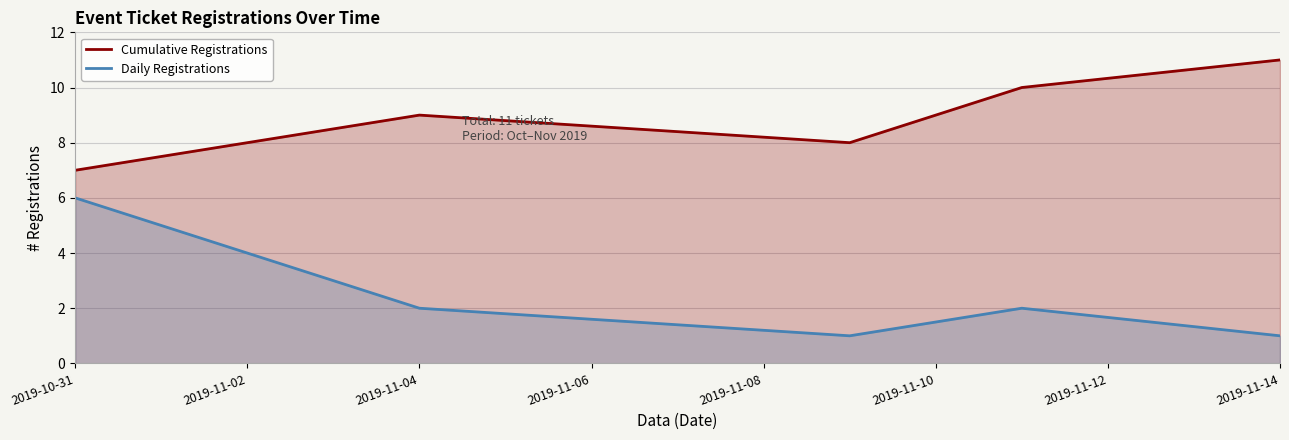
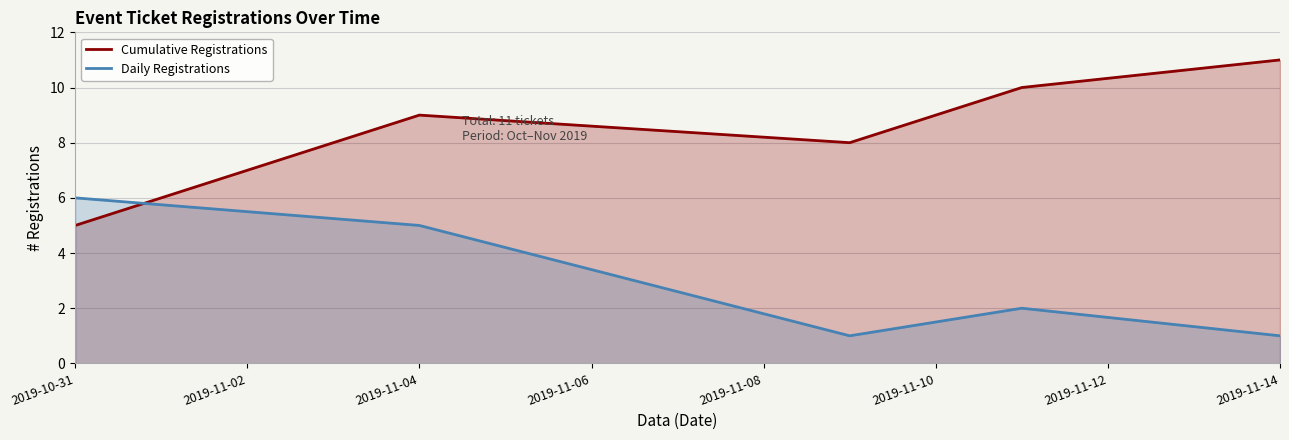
Cumulative Registrations, 2019-10-31: 7 -> 5
Daily Registrations, 2019-11-04: 2 -> 5
